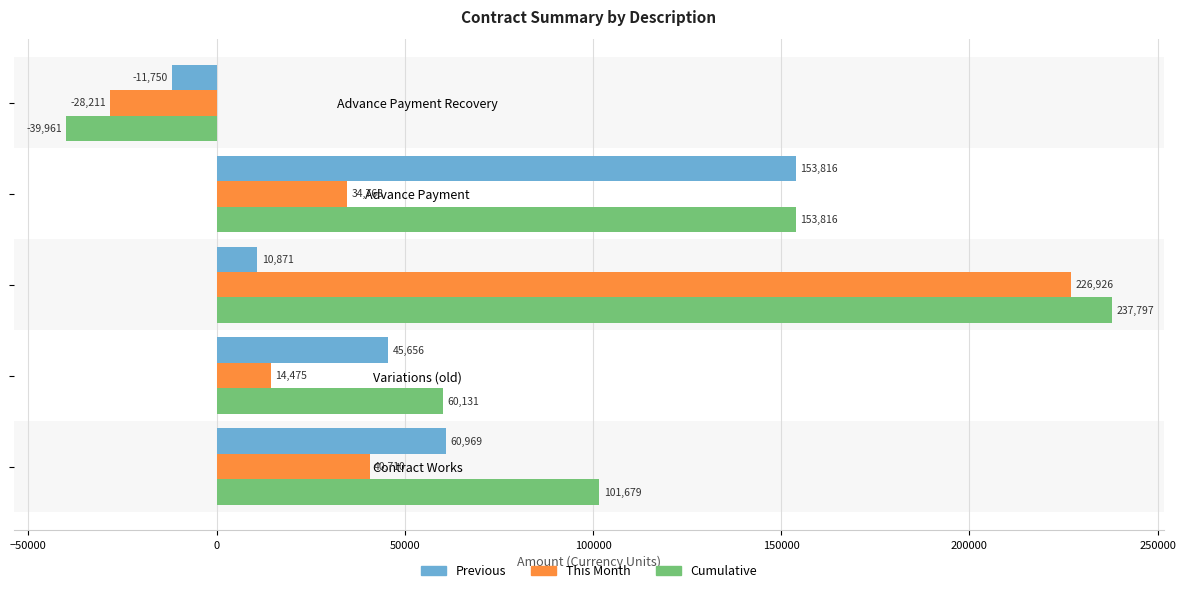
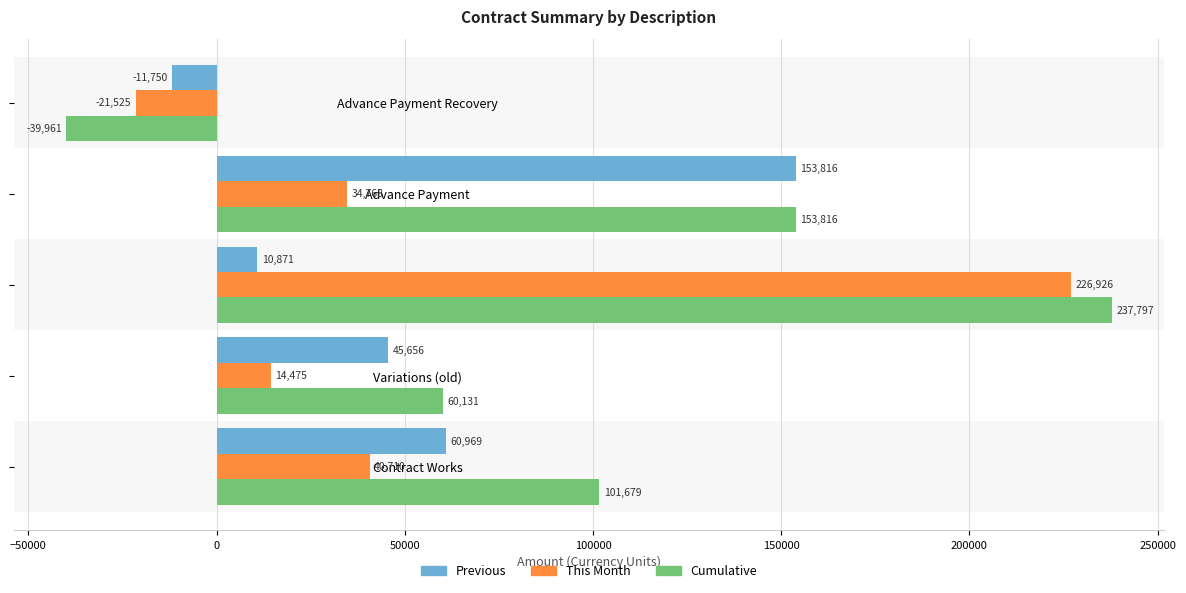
This Month, Advance Payment Recovery: -28,211 -> -21,525
